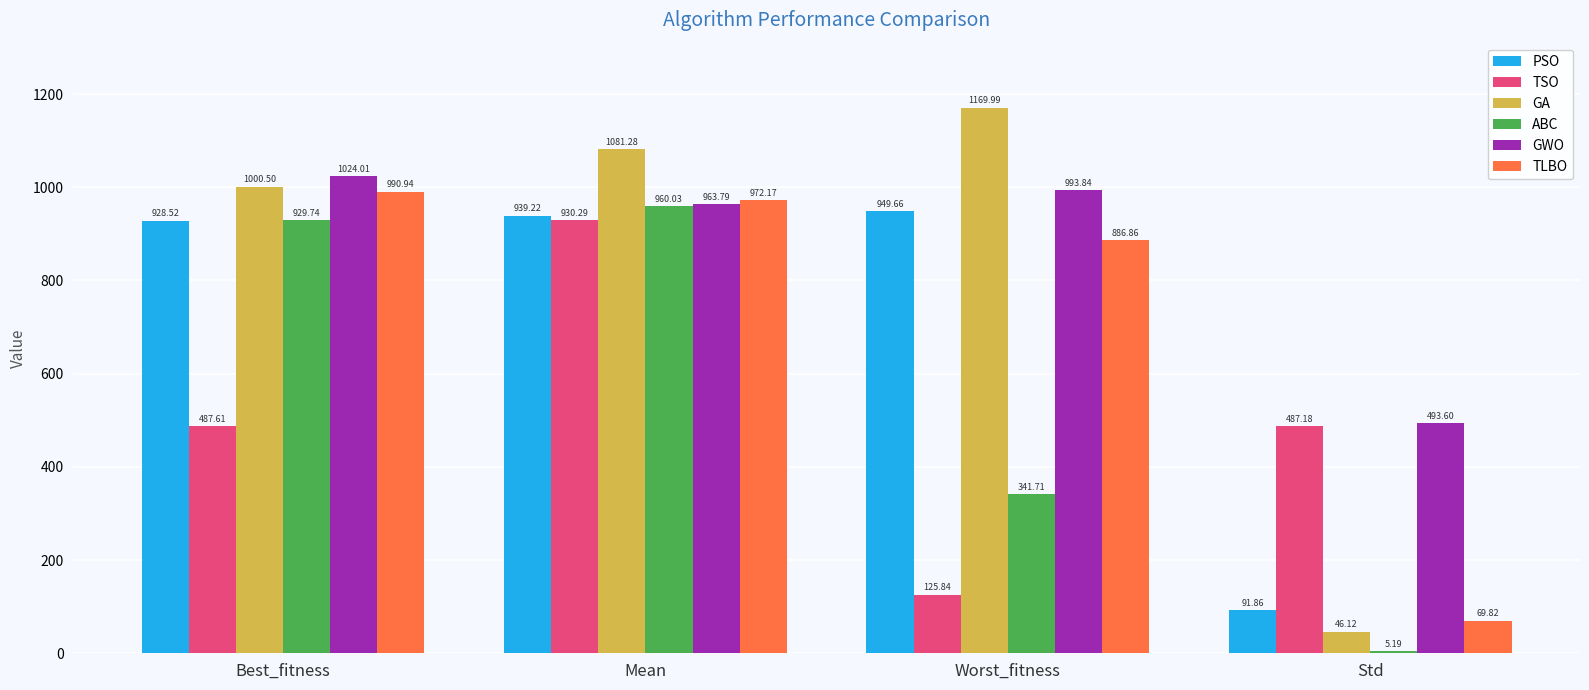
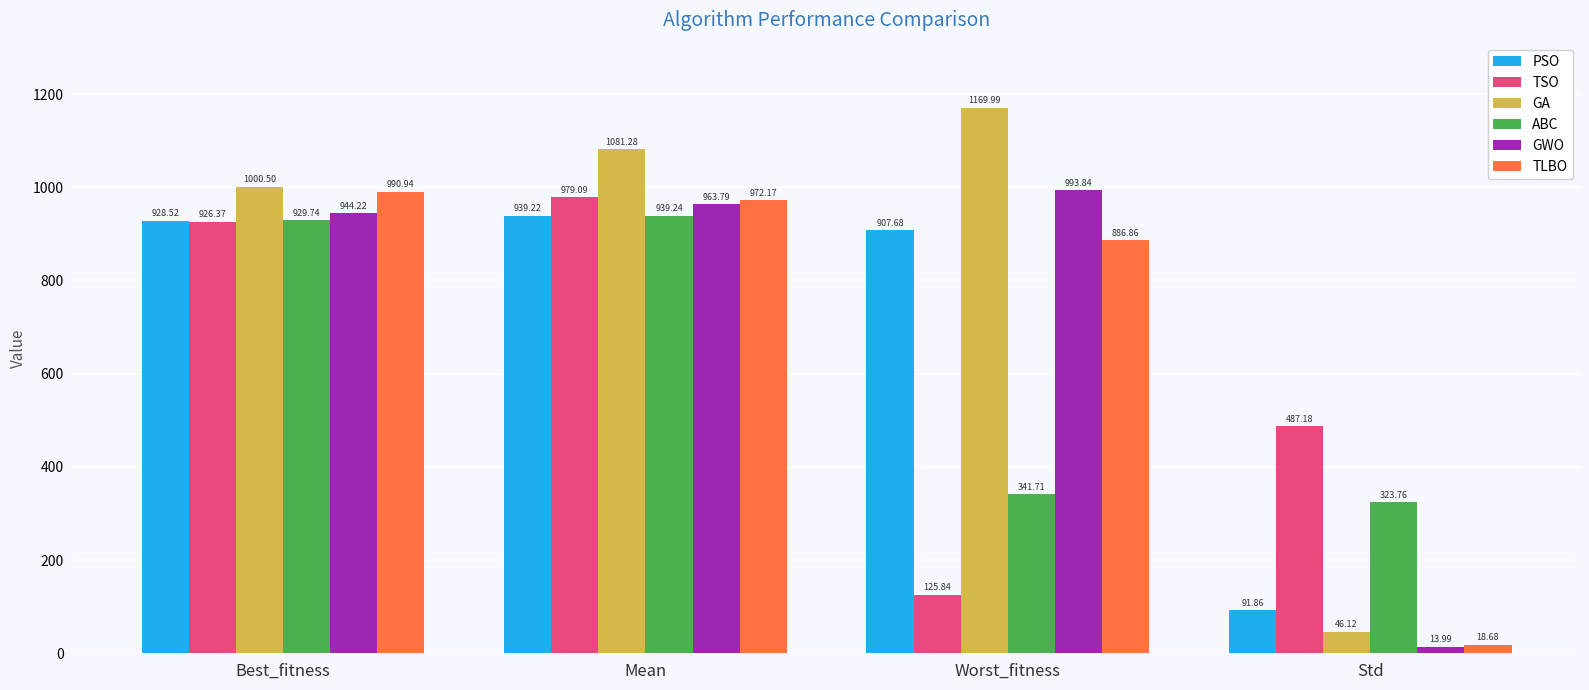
TSO, Best_fitness: 487.61 -> 926.37
GWO, Best_fitness: 1024.01 -> 944.22
TSO, Mean: 930.29 -> 979.09
ABC, Mean: 960.03 -> 939.24
PSO, Worst_fitness: 949.66 -> 907.68
ABC, Std: 5.19 -> 323.76
GWO, Std: 493.60 -> 13.99
TLBO, Std: 69.82 -> 18.68
